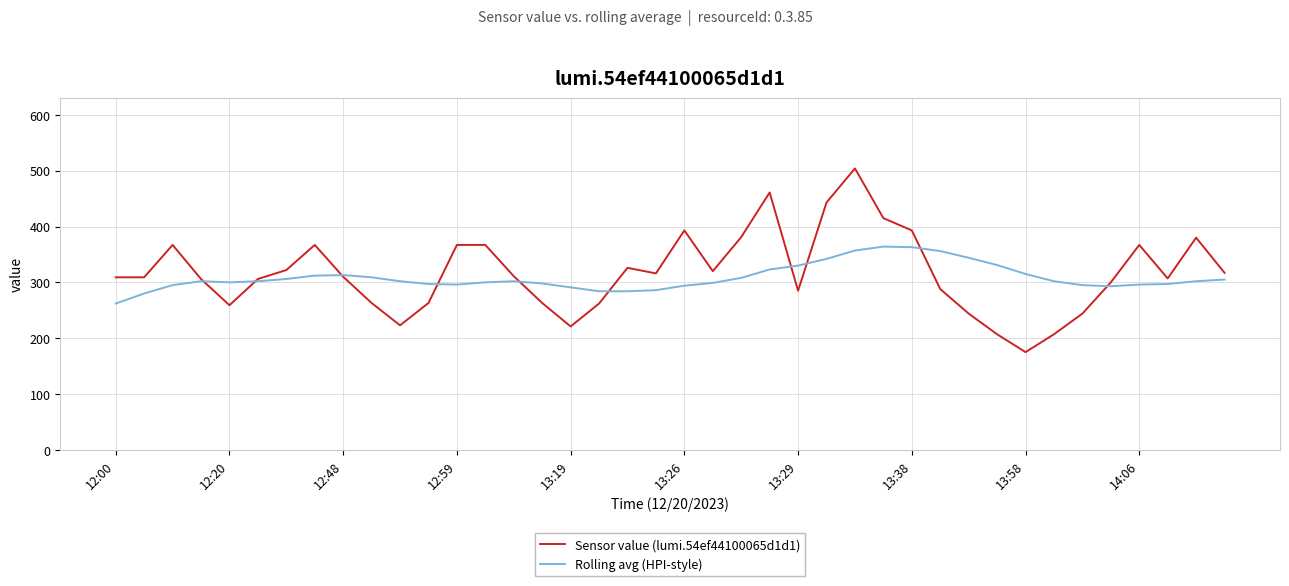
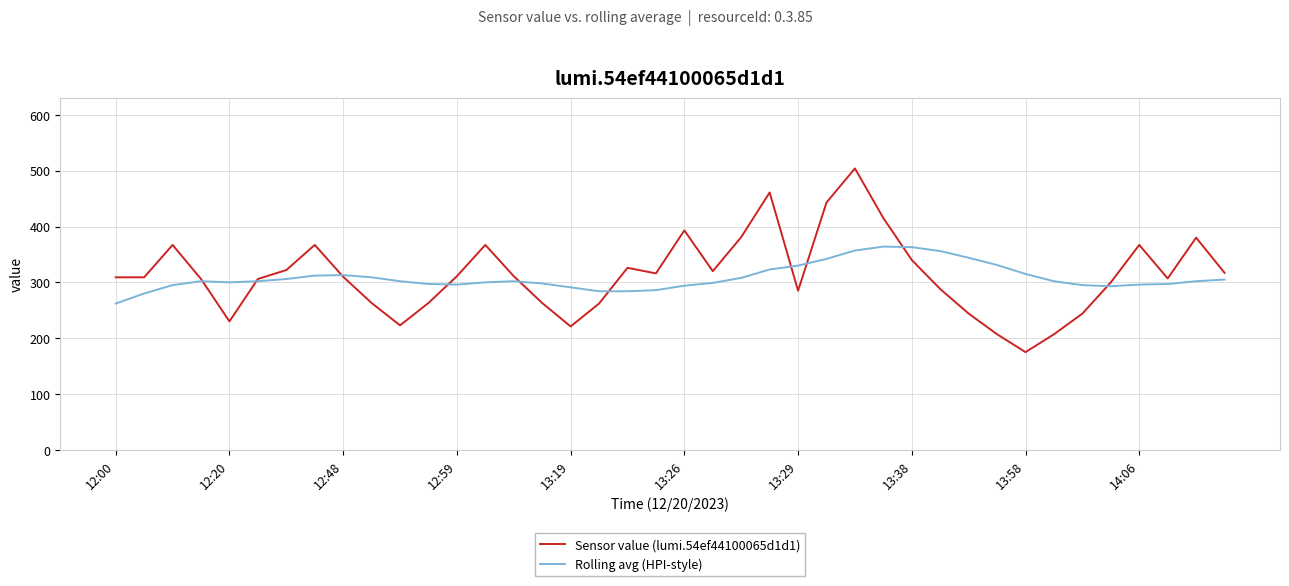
Sensor value (lumi.54ef44100065d1d1), 12:20: 260 -> 230
Sensor value (lumi.54ef44100065d1d1), 12:59: 370 -> 310
Sensor value (lumi.54ef44100065d1d1), 13:38: 390 -> 340
